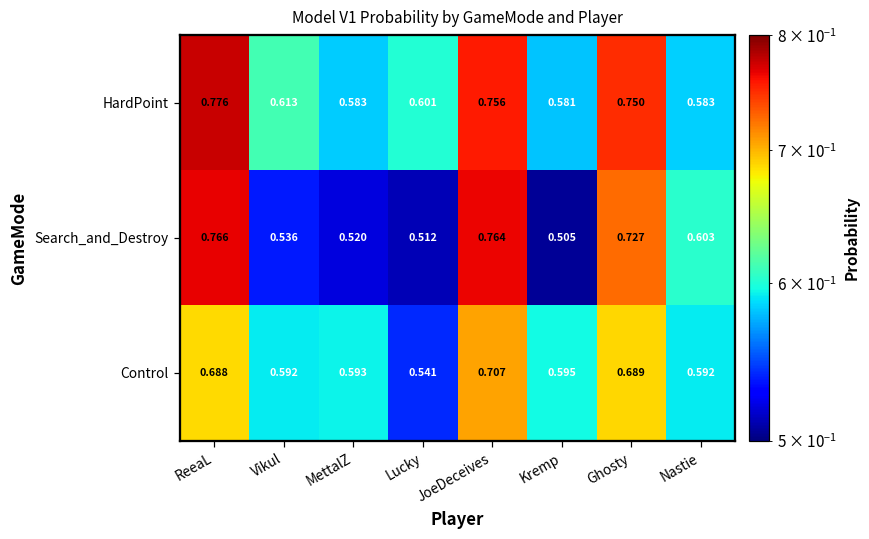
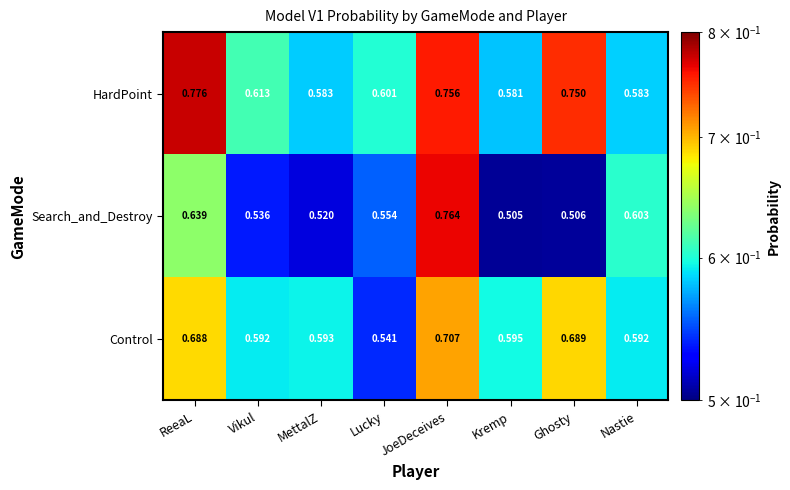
Search_and_Destroy, ReeaL: 0.766 -> 0.639
Search_and_Destroy, Lucky: 0.512 -> 0.554
Search_and_Destroy, Ghosty: 0.727 -> 0.506
